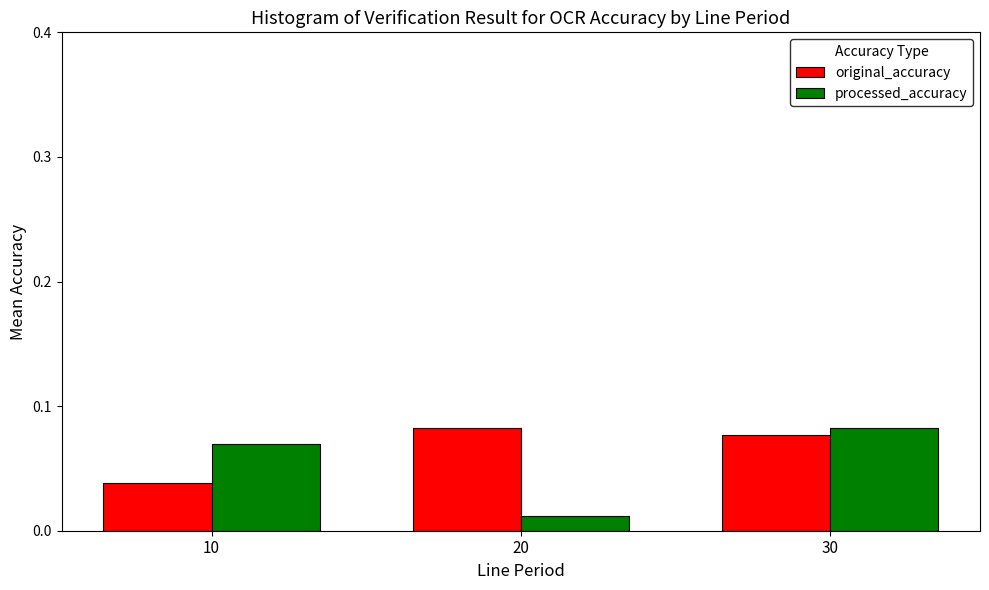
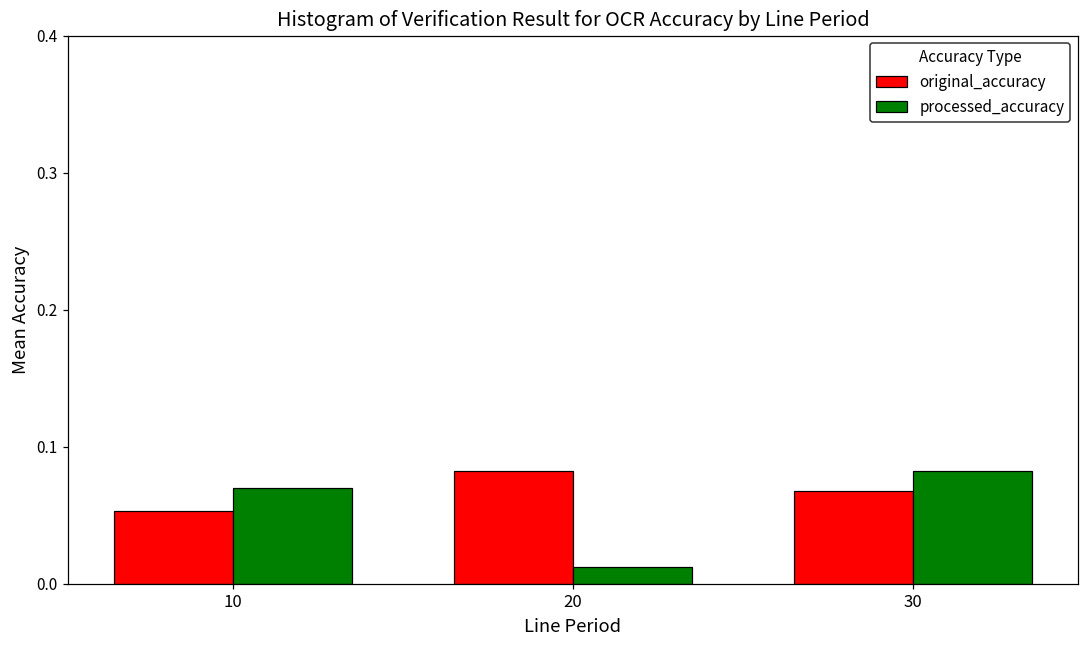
original_accuracy, 10: 0.038 -> 0.053
original_accuracy, 30: 0.077 -> 0.068
